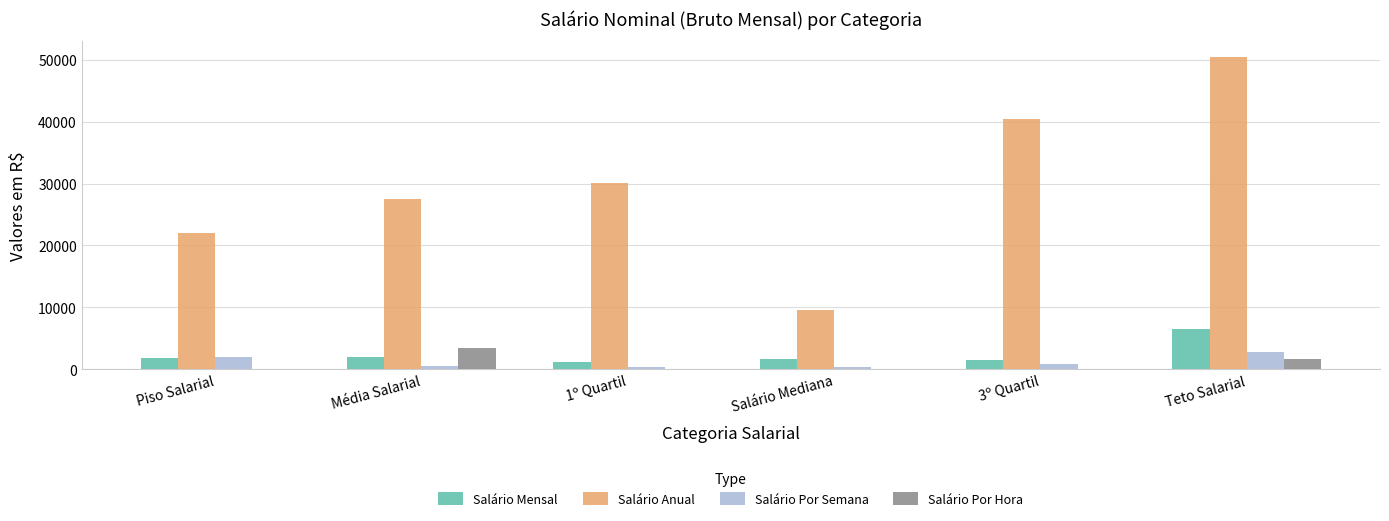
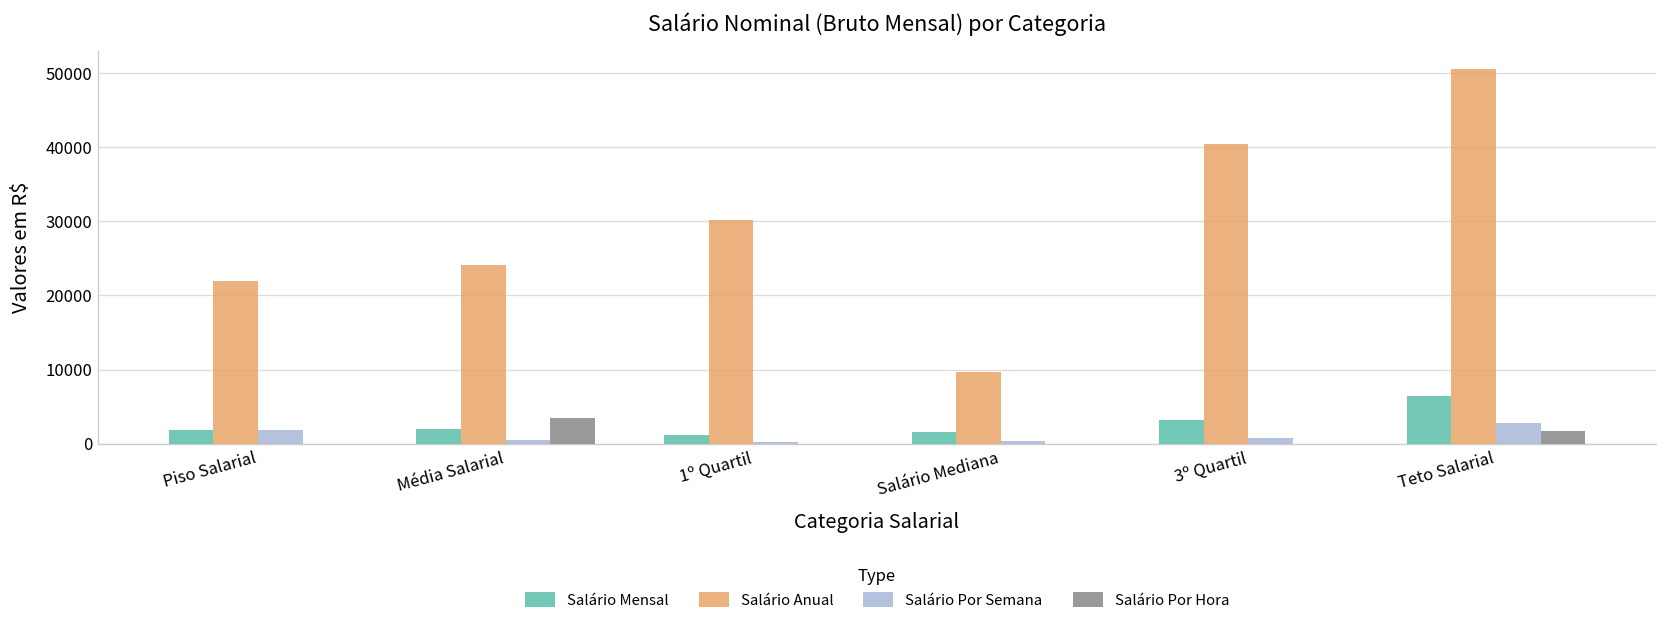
Salário Anual, Média Salarial: 28000 -> 24000
Salário Mensal, 3º Quartil: 1000 -> 3000
